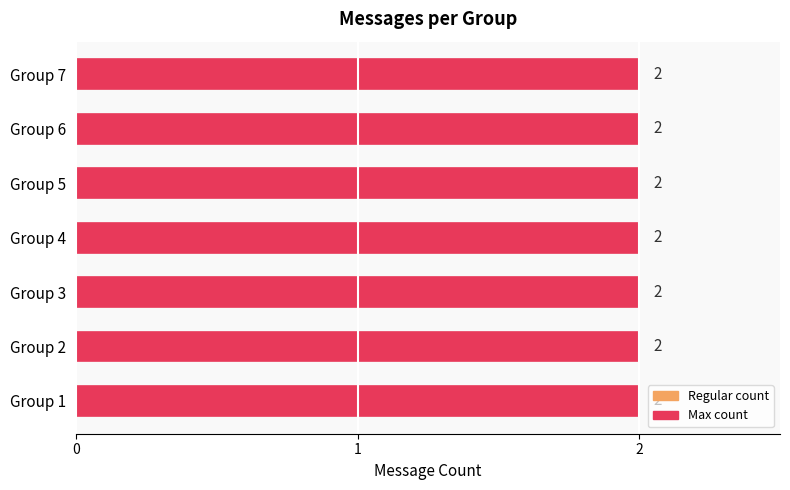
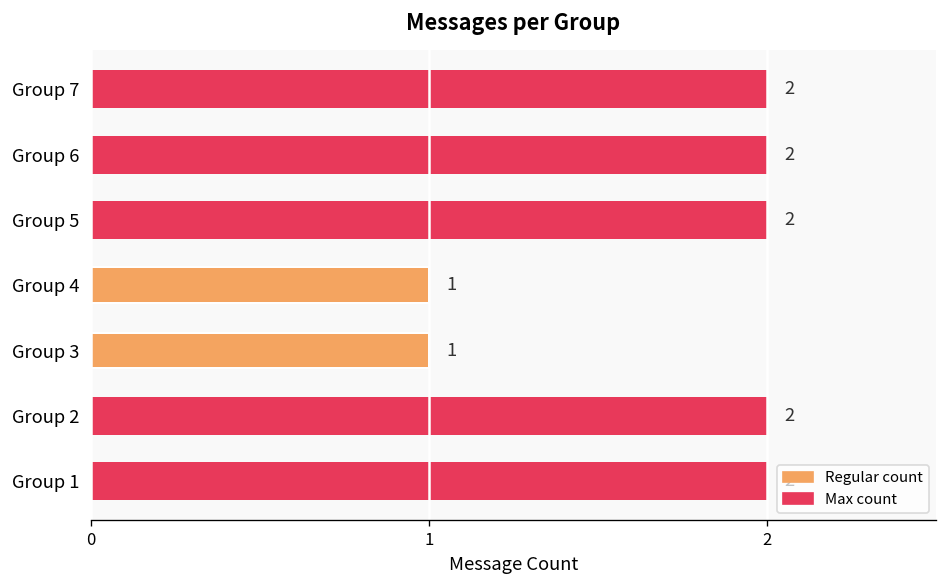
Group 4: 2 -> 1
Group 3: 2 -> 1
